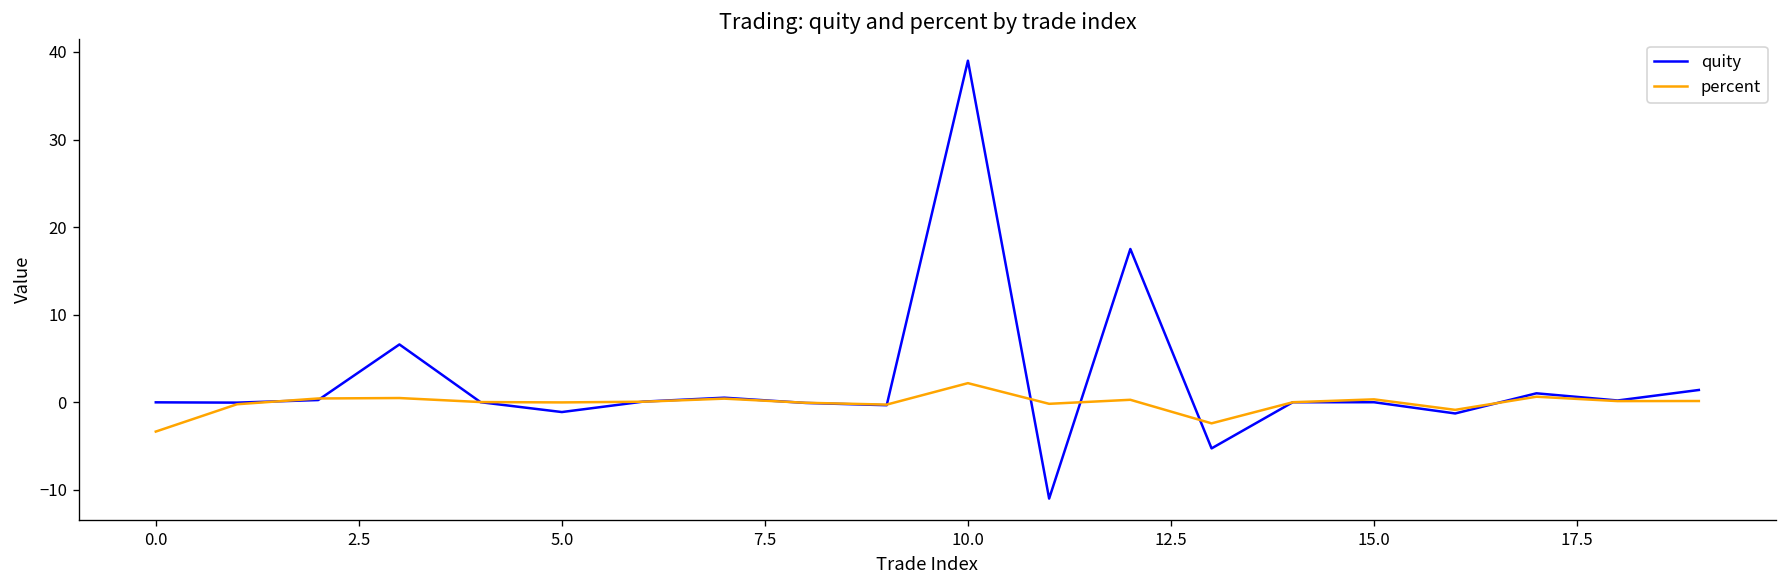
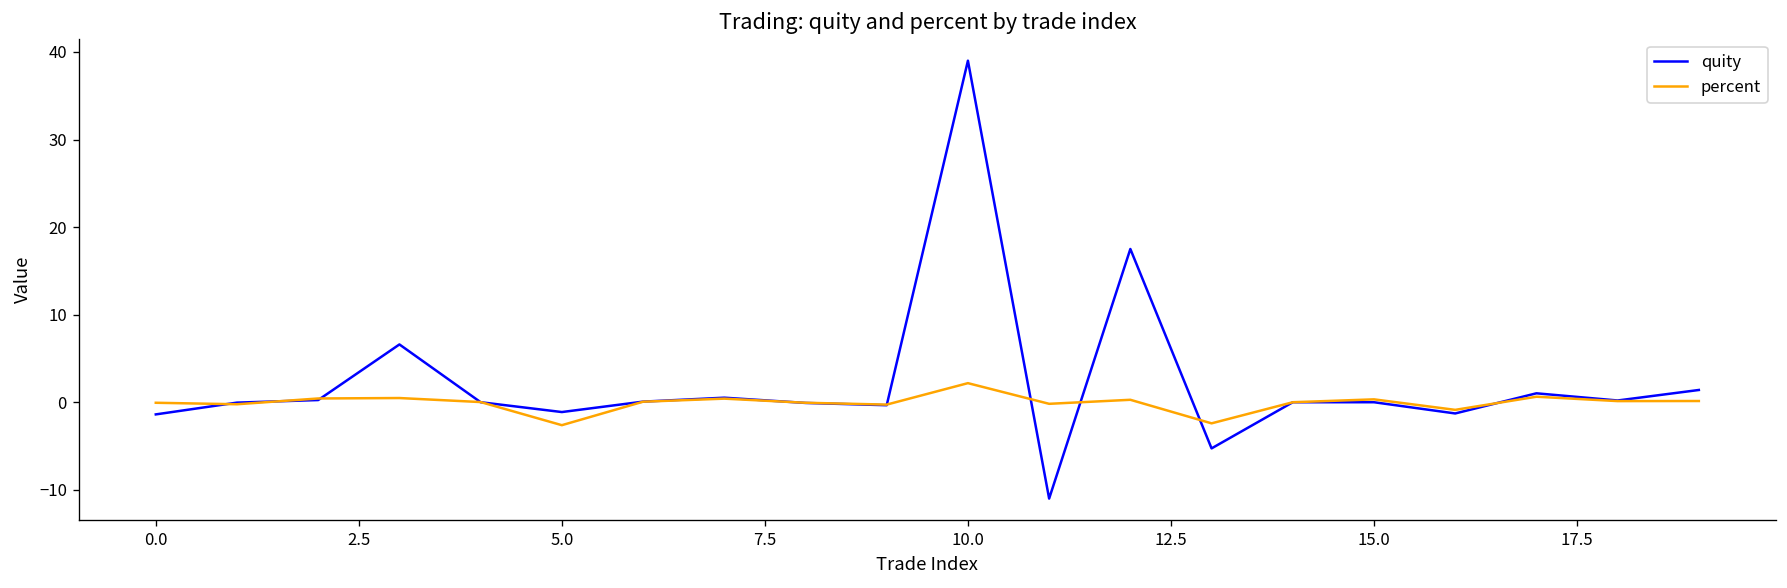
quity, 0.0: 0 -> -1
percent, 0.0: -3 -> 0
percent, 5.0: 0 -> -3
